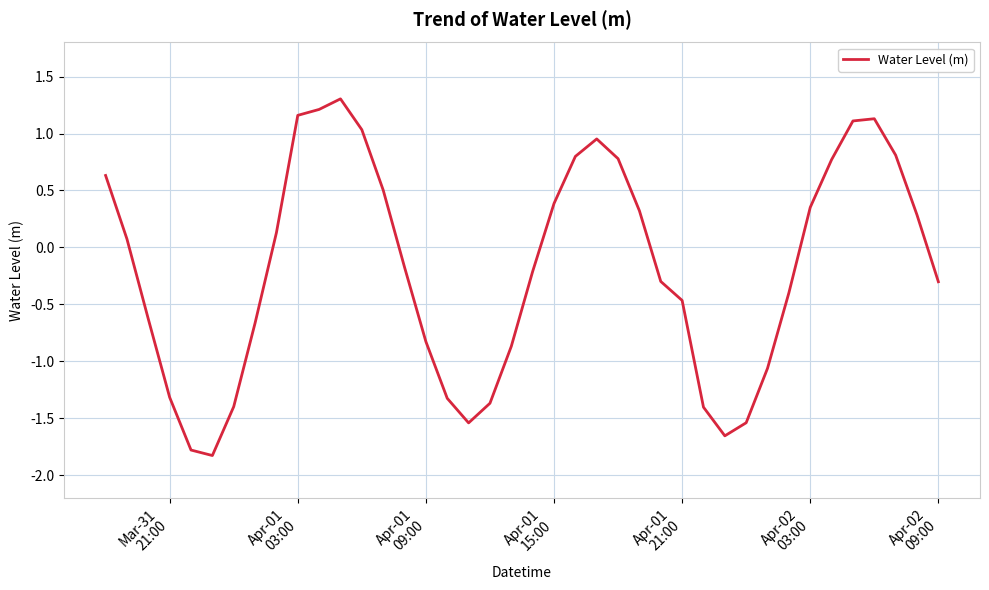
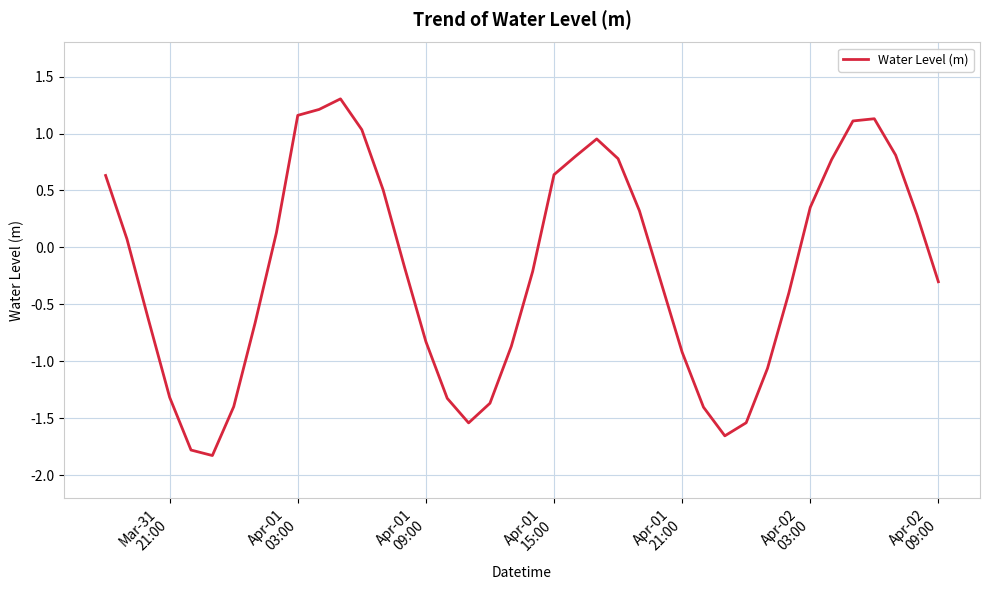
Apr-01 15:00: 0.39 -> 0.64
Apr-01 21:00: -0.47 -> -0.92
